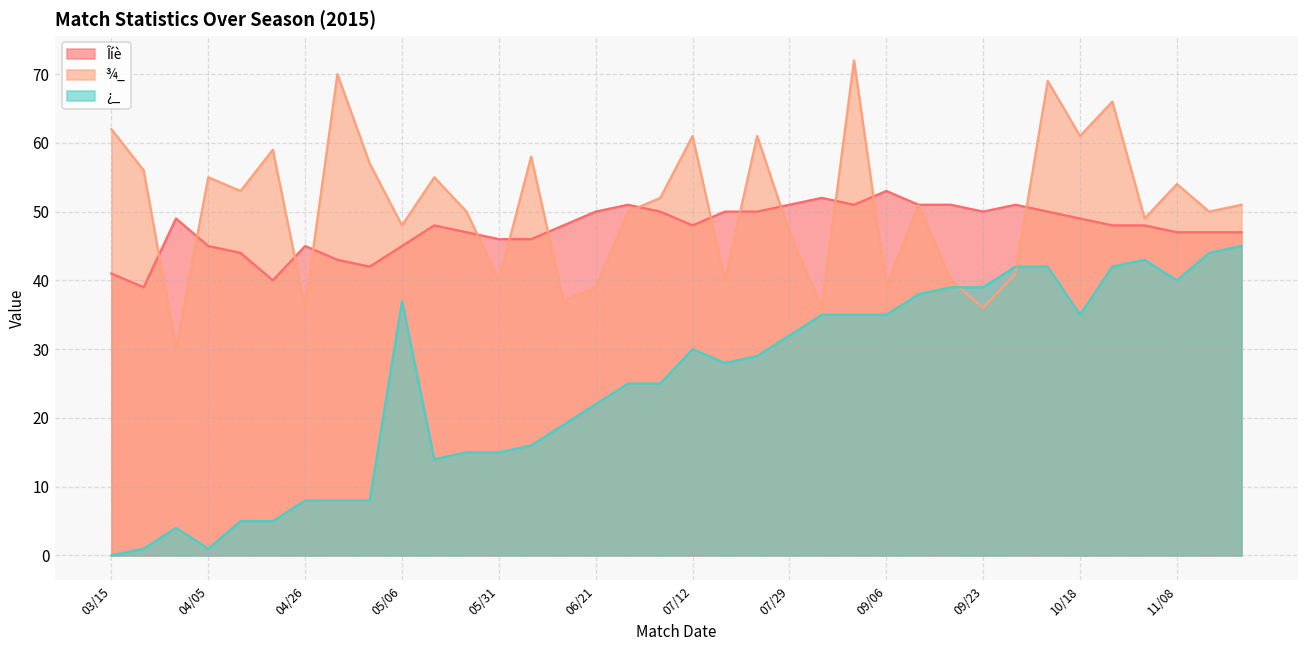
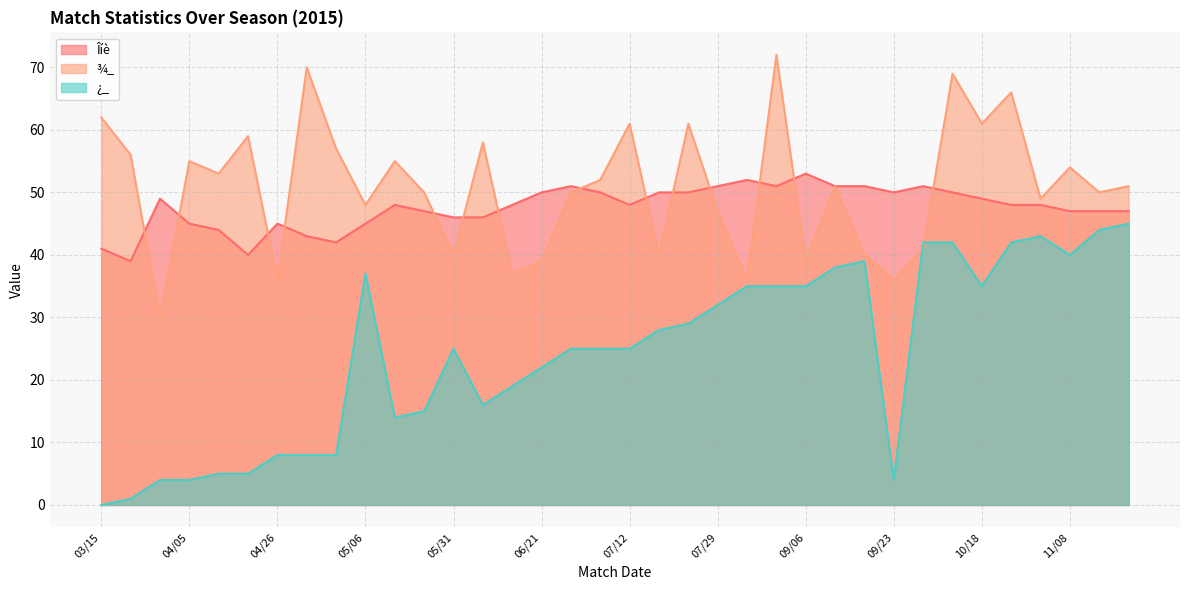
¿_, 04/05: 1 -> 4
¿_, 05/31: 15 -> 25
¿_, 07/12: 30 -> 25
¿_, 09/23: 39 -> 4
